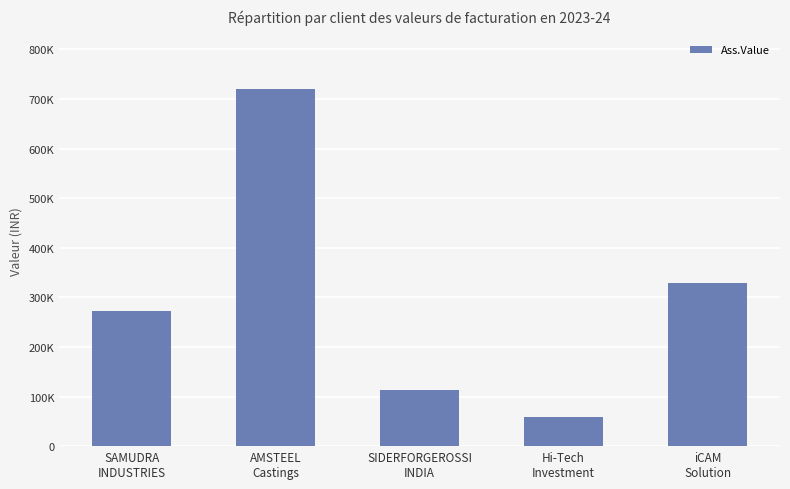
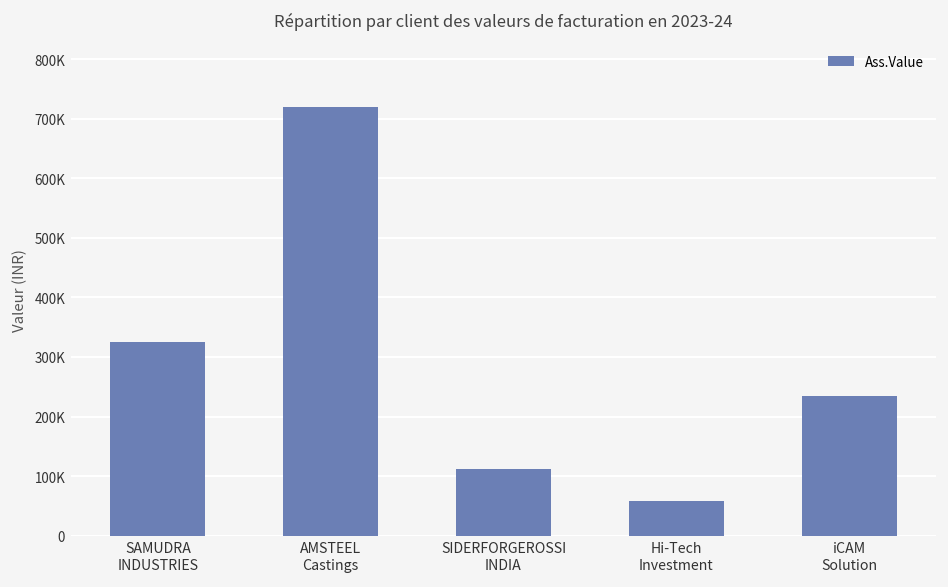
SAMUDRA INDUSTRIES: 270000 -> 330000
iCAM Solution: 330000 -> 240000
